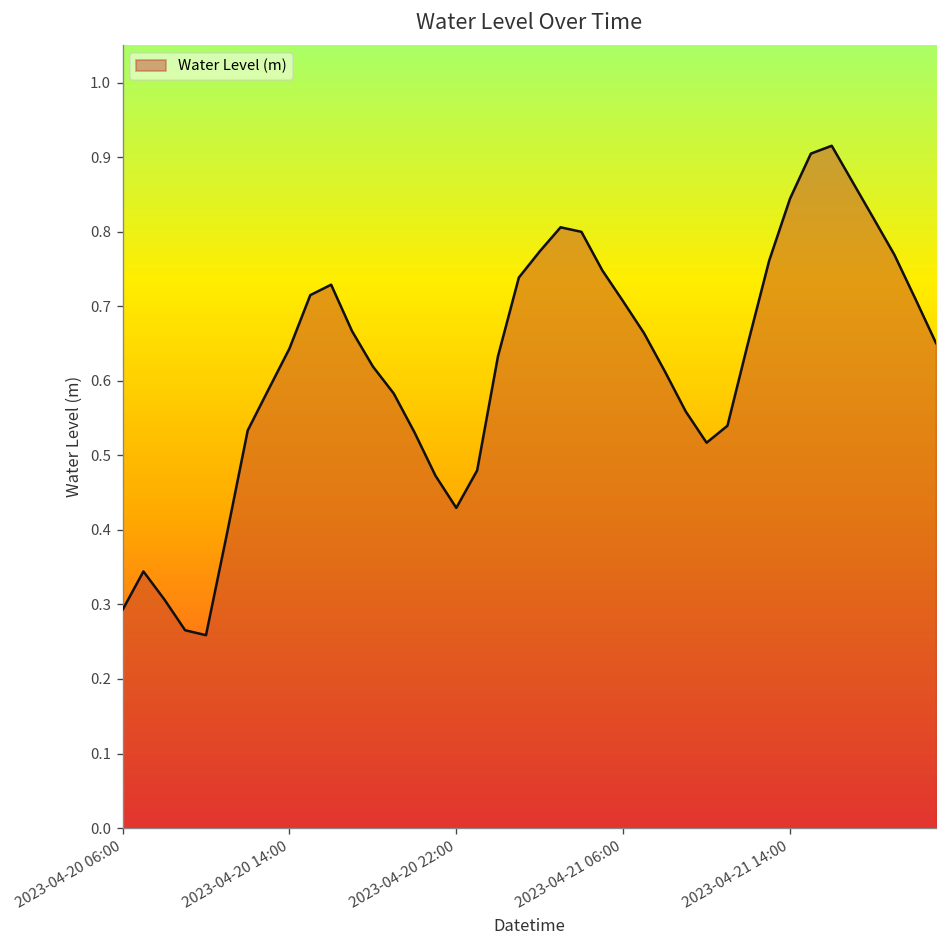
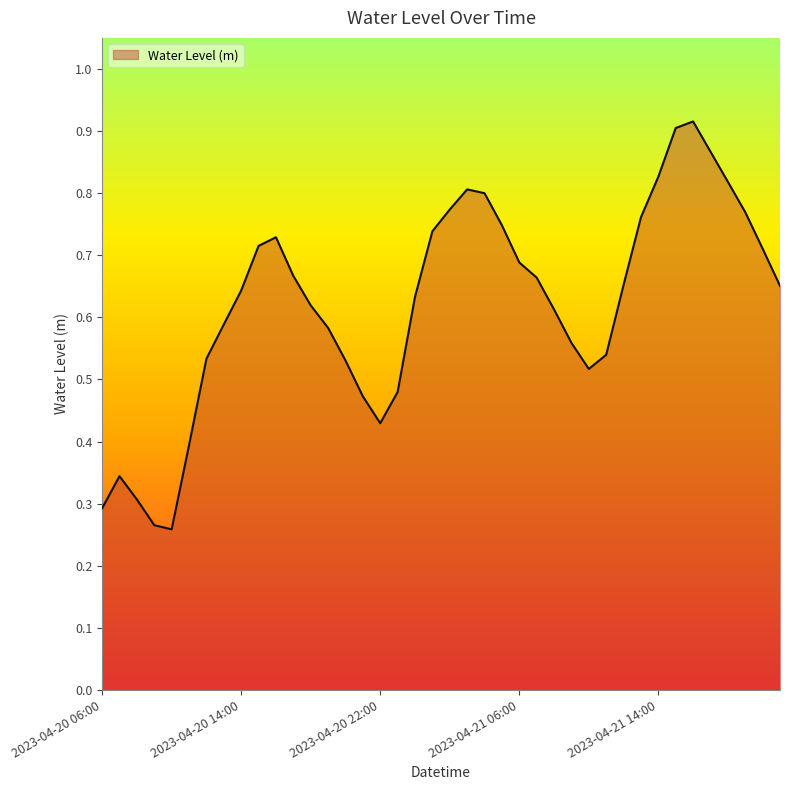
2023-04-21 06:00: 0.71 -> 0.69
2023-04-21 14:00: 0.84 -> 0.83
